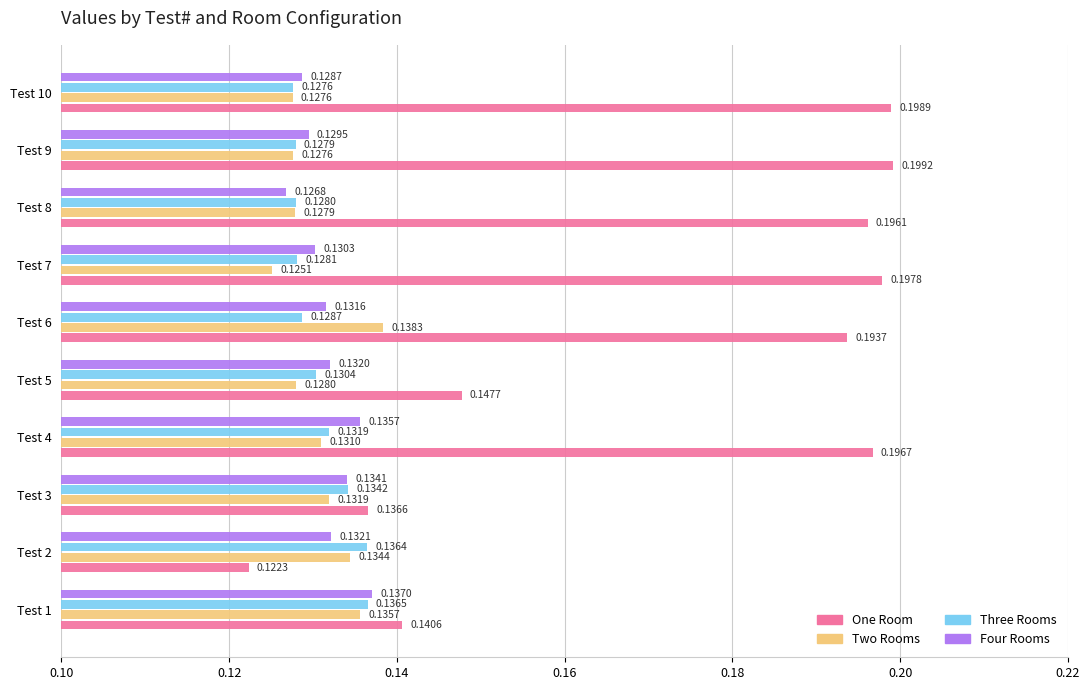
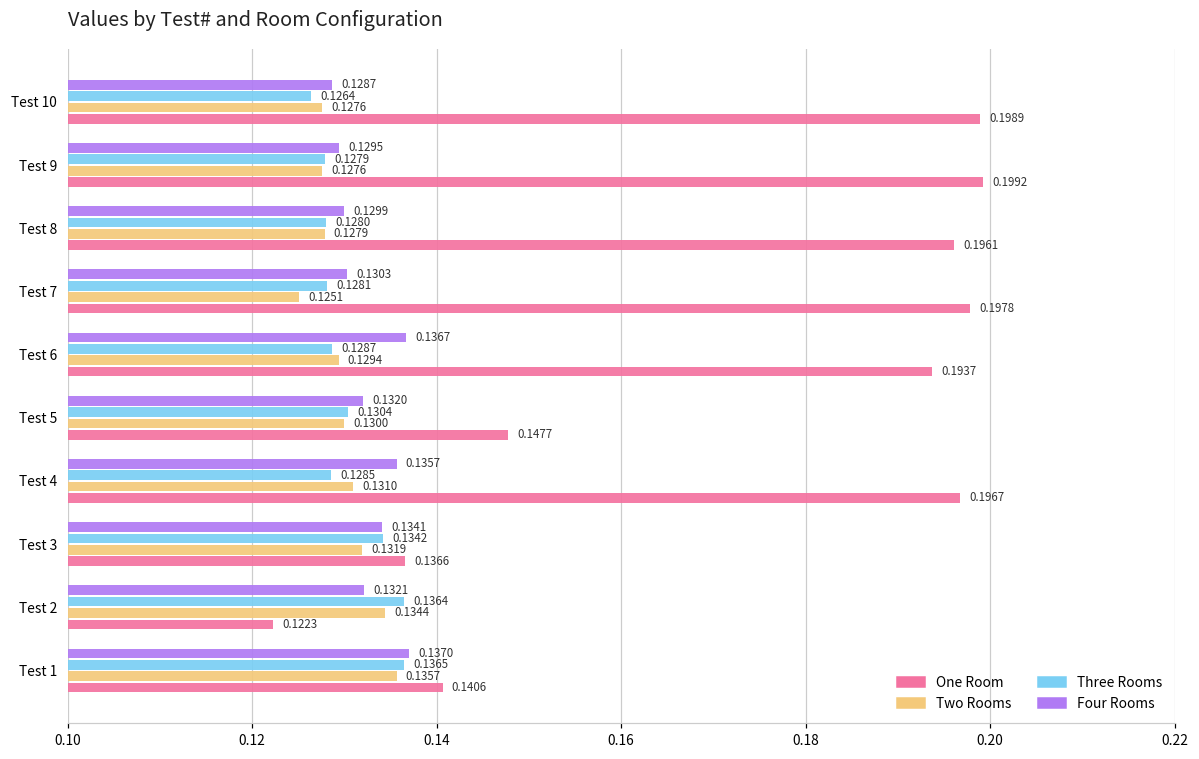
Three Rooms, Test 10: 0.1276 -> 0.1264
Four Rooms, Test 8: 0.1268 -> 0.1299
Four Rooms, Test 6: 0.1316 -> 0.1367
Two Rooms, Test 6: 0.1383 -> 0.1294
Two Rooms, Test 5: 0.1280 -> 0.1300
Three Rooms, Test 4: 0.1319 -> 0.1285
